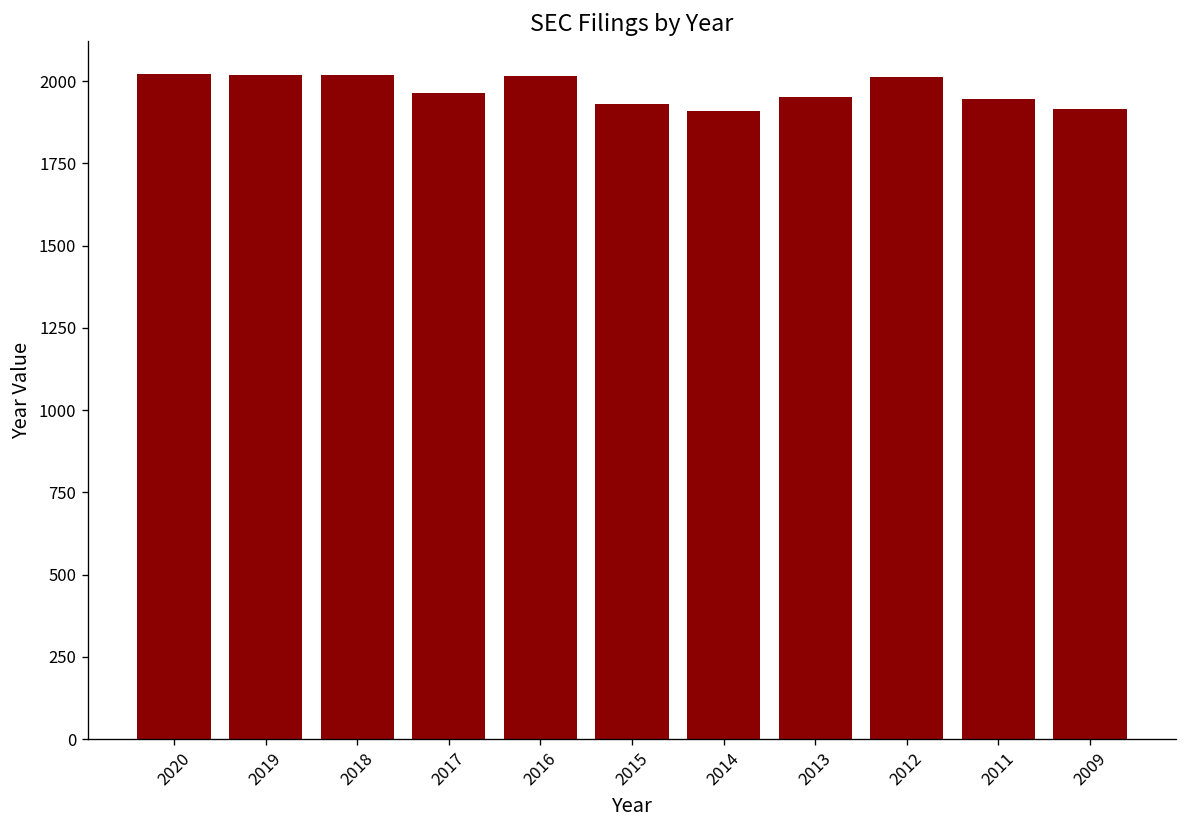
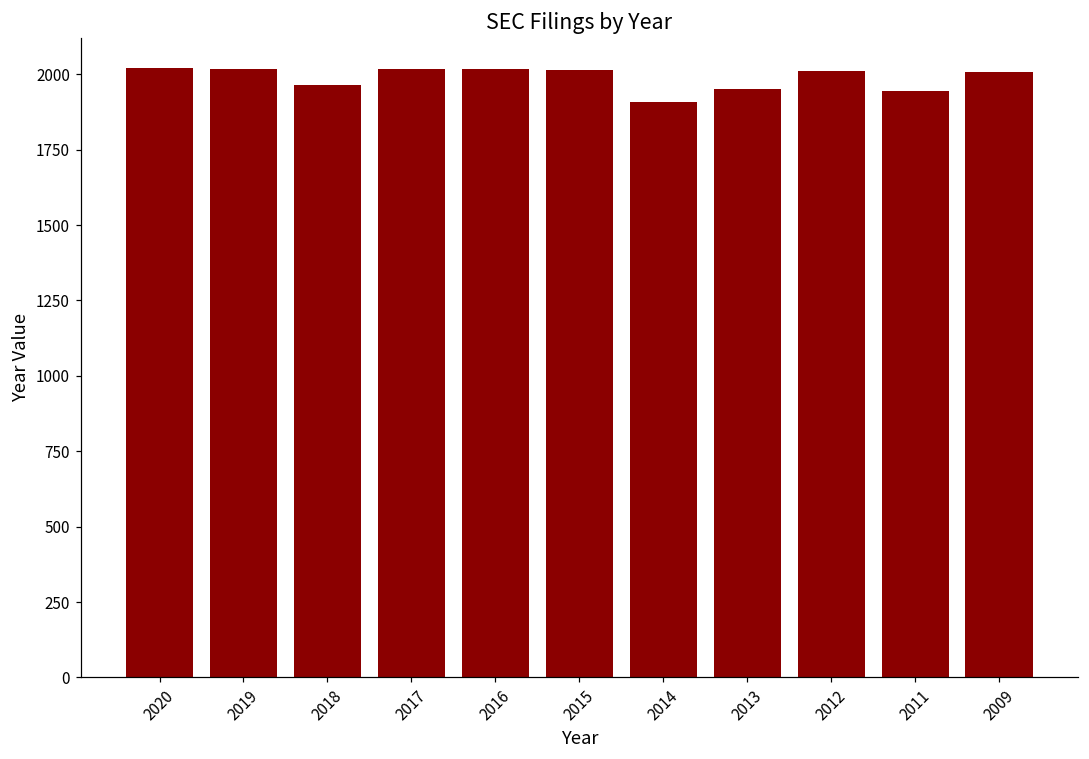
2018: 2020 -> 1960
2017: 1960 -> 2020
2015: 1930 -> 2020
2009: 1920 -> 2010
